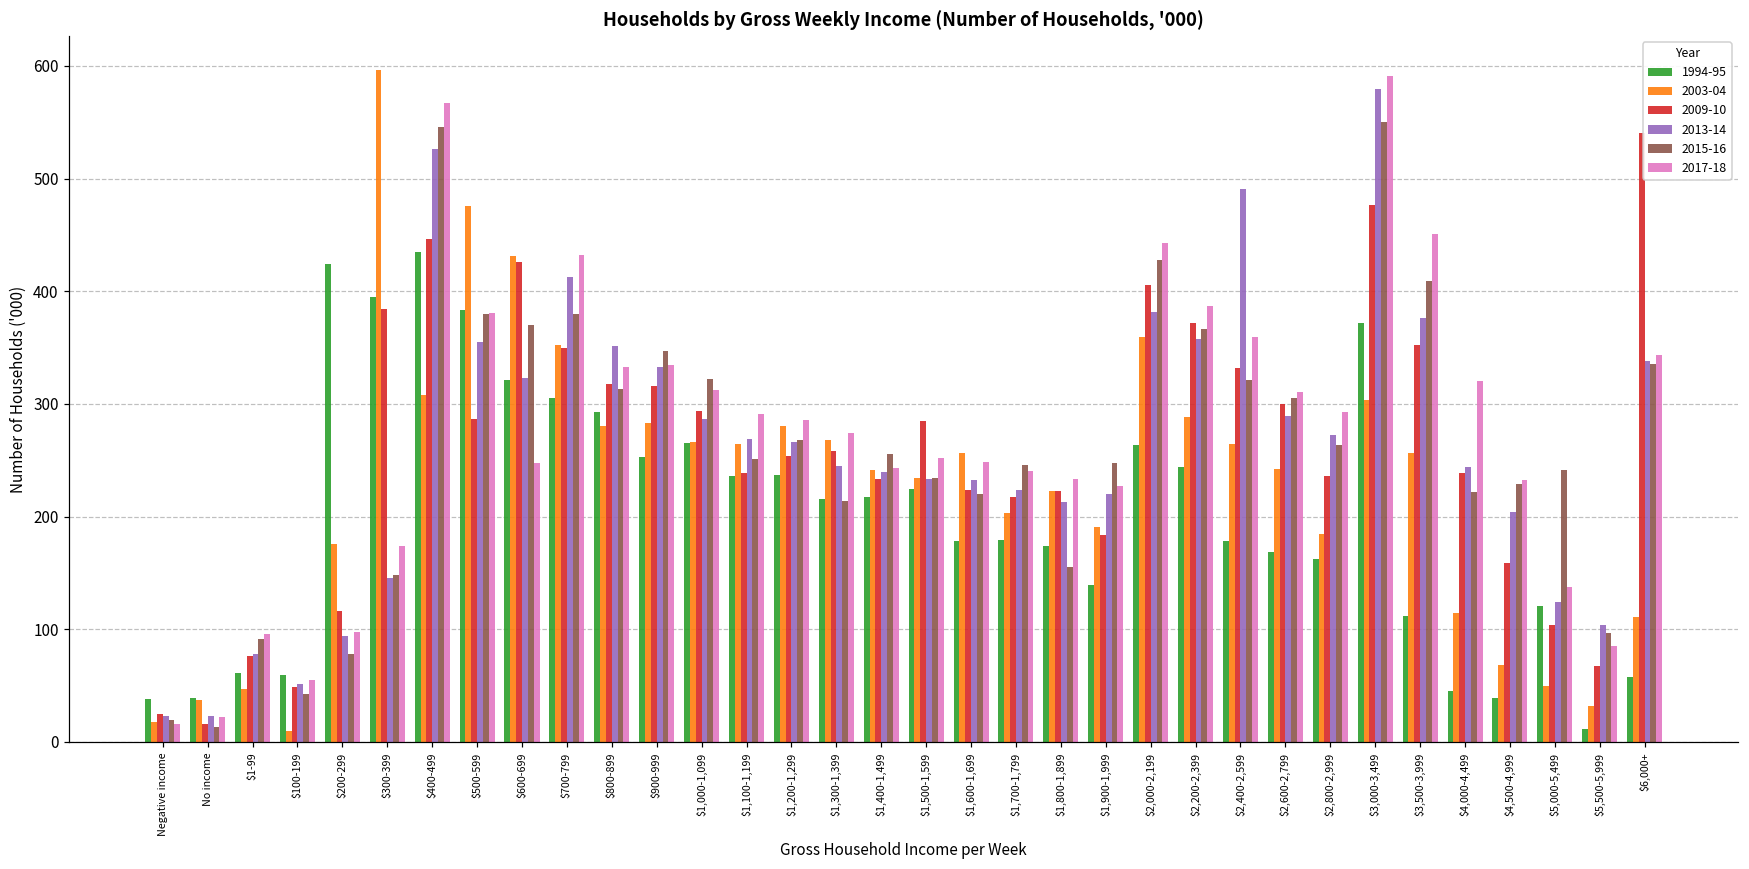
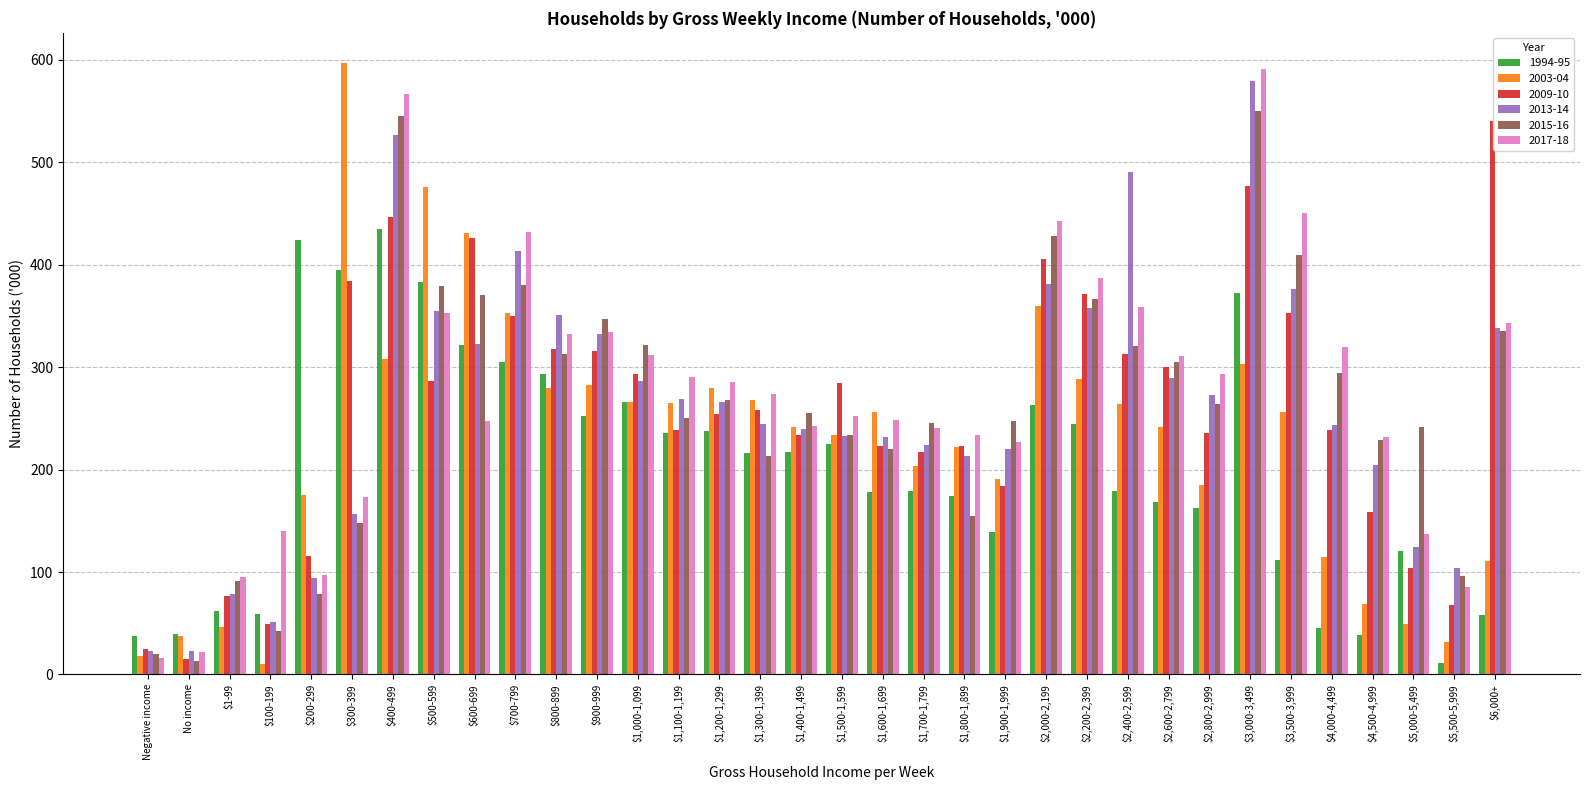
2017-18, $100-199: 55 -> 140
2013-14, $300-399: 146 -> 157
2017-18, $500-599: 381 -> 353
2009-10, $2,400-2,599: 332 -> 312
2015-16, $4,000-4,499: 222 -> 295
